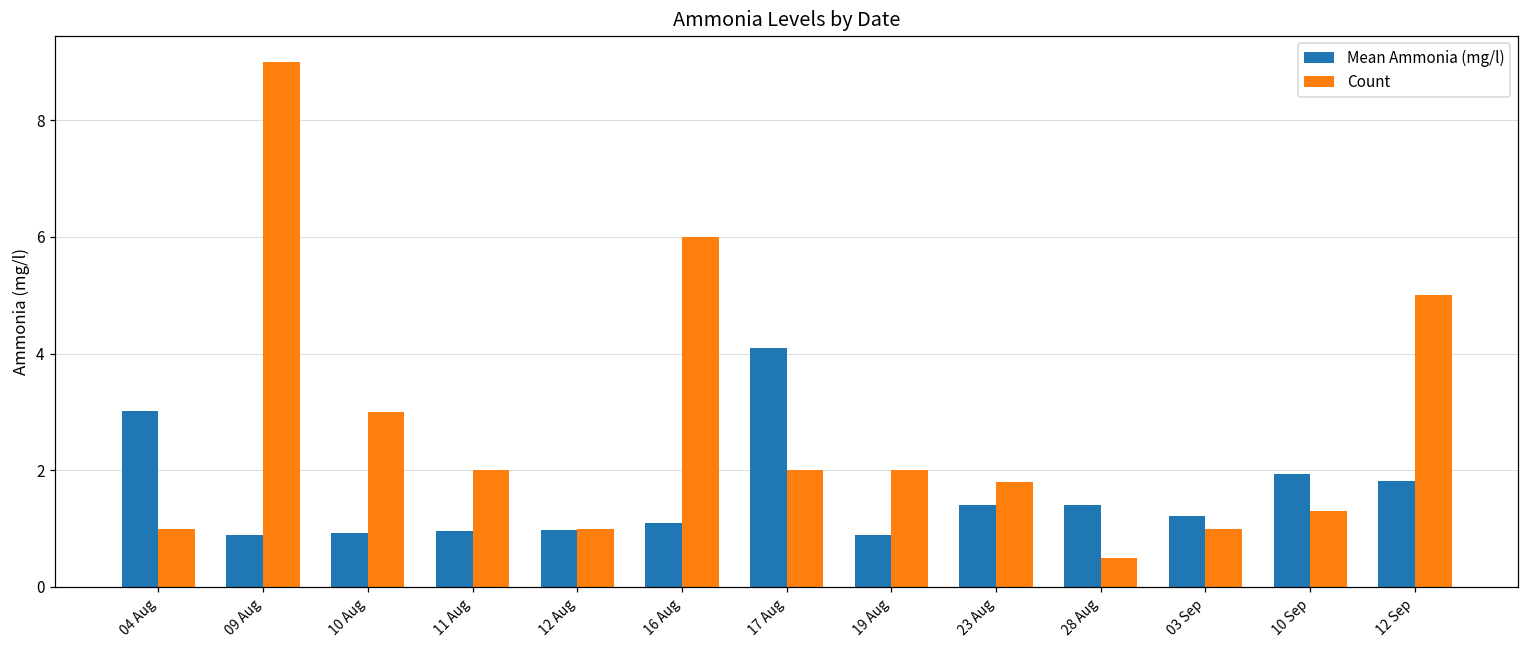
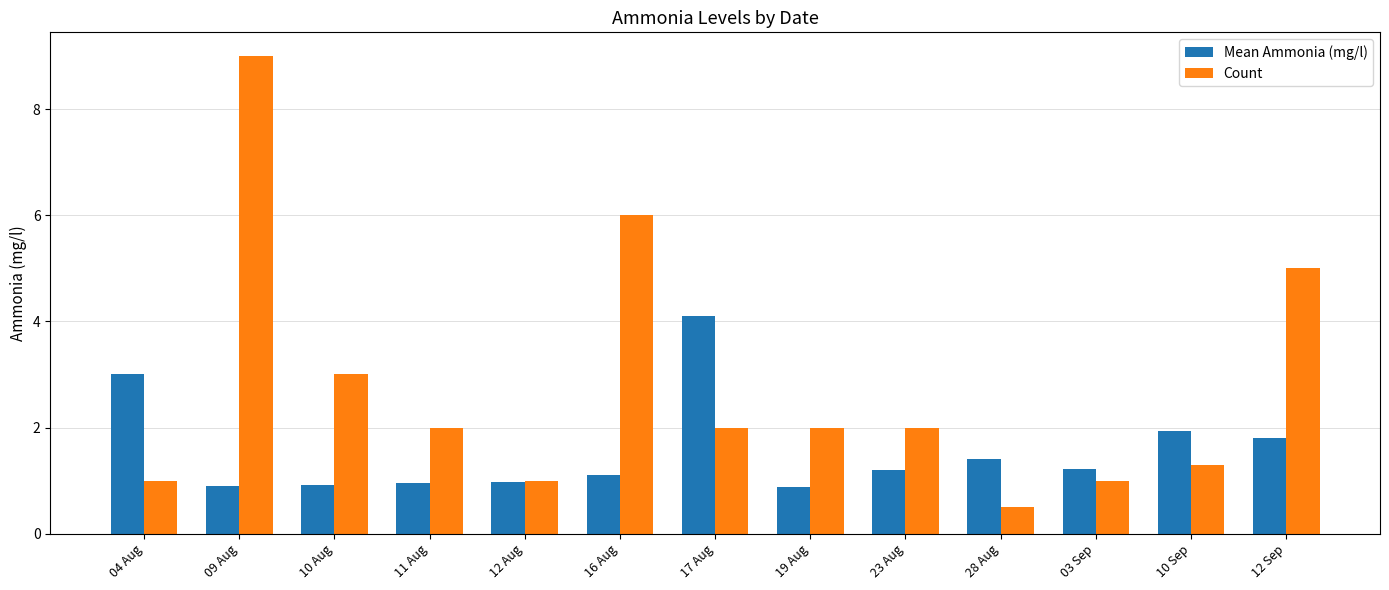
Mean Ammonia (mg/l), 23 Aug: 1.4 -> 1.2
Count, 23 Aug: 1.8 -> 2.0
